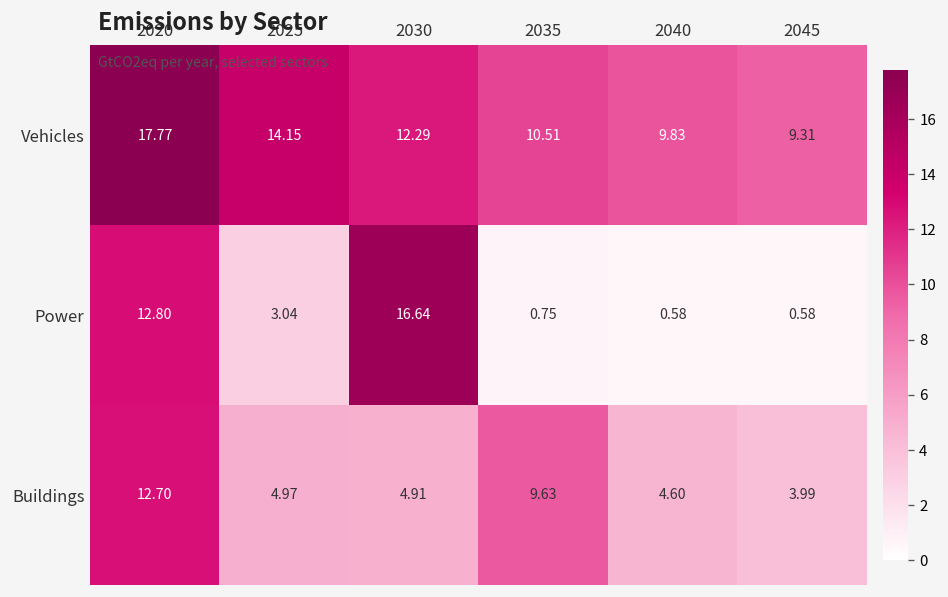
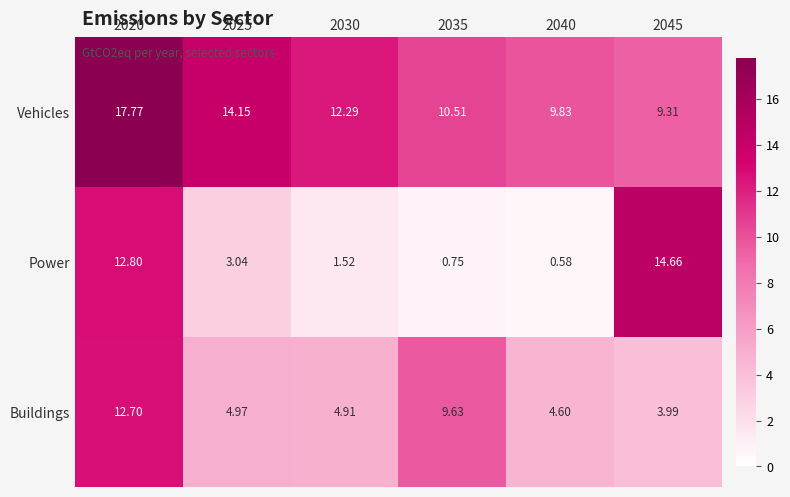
Power, 2030: 16.64 -> 1.52
Power, 2045: 0.58 -> 14.66
